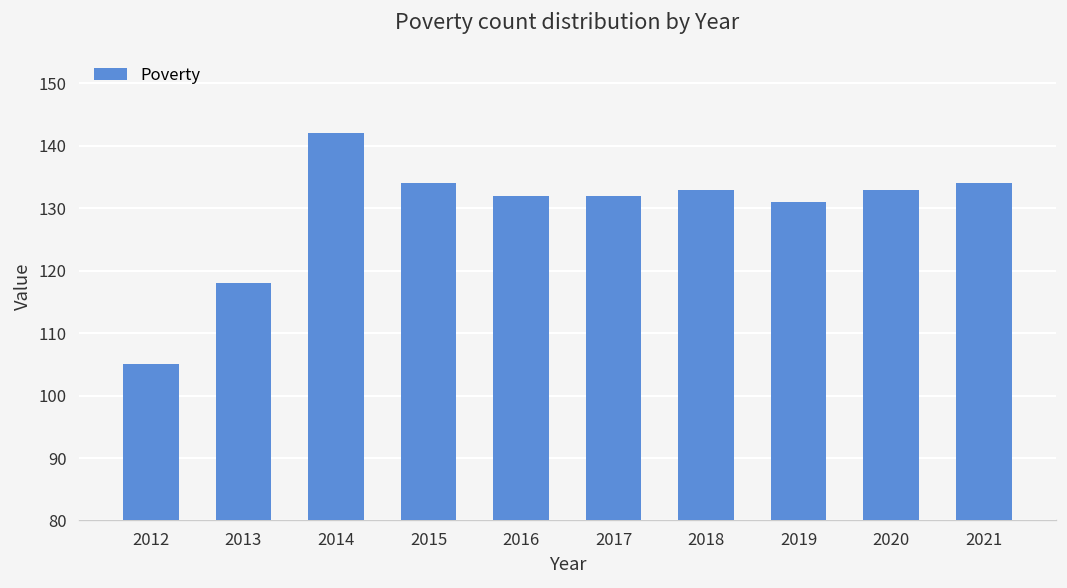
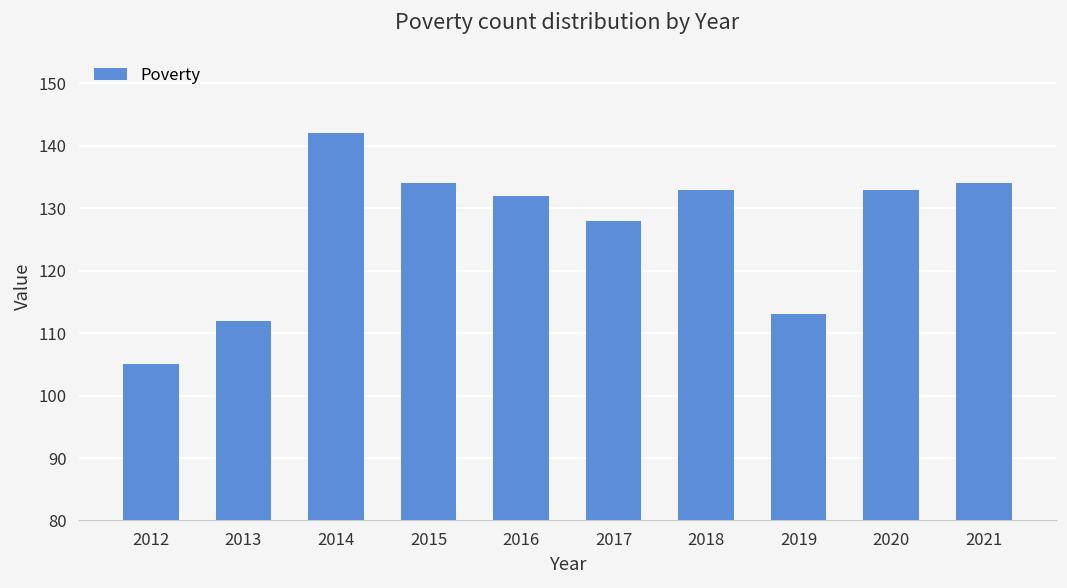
2013: 118 -> 112
2017: 132 -> 128
2019: 131 -> 113
